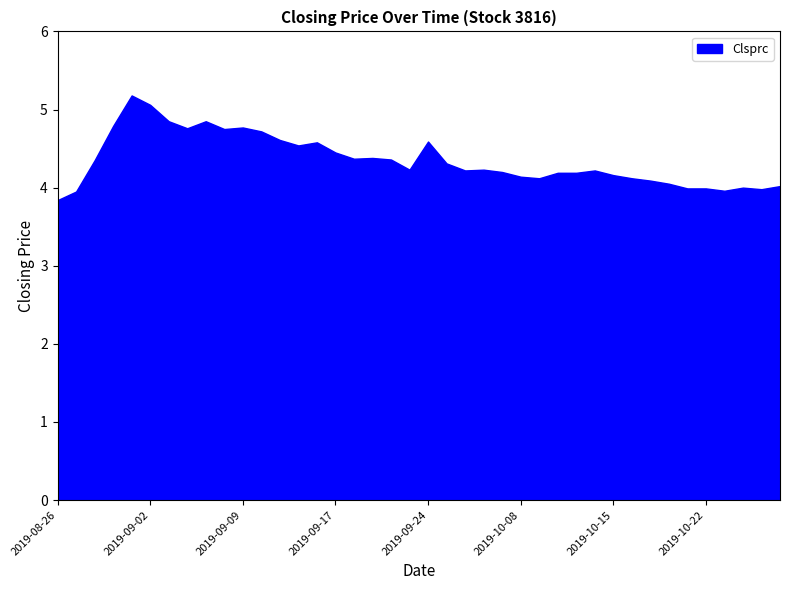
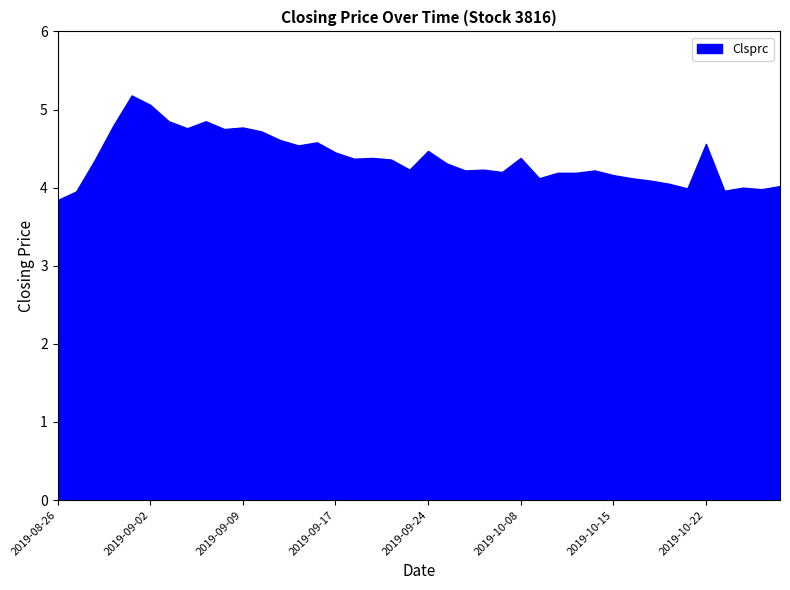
2019-09-24: 4.6 -> 4.5
2019-10-08: 4.1 -> 4.4
2019-10-22: 4.0 -> 4.6
